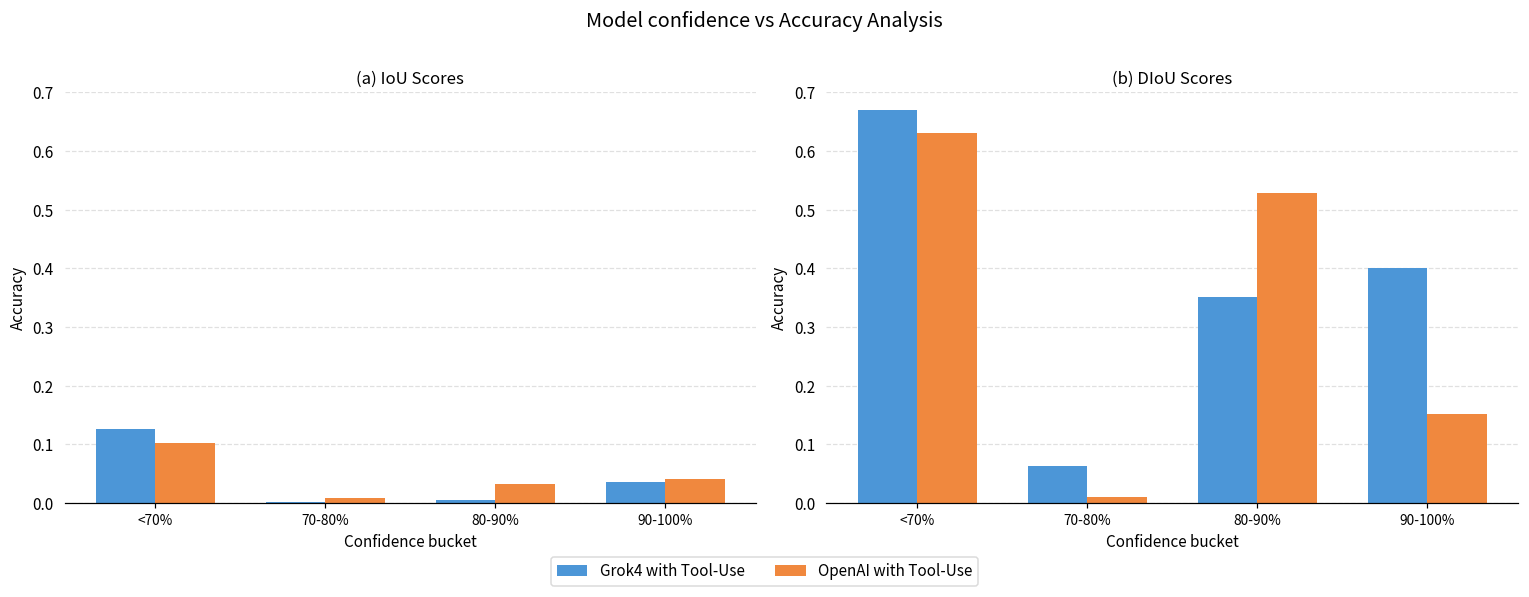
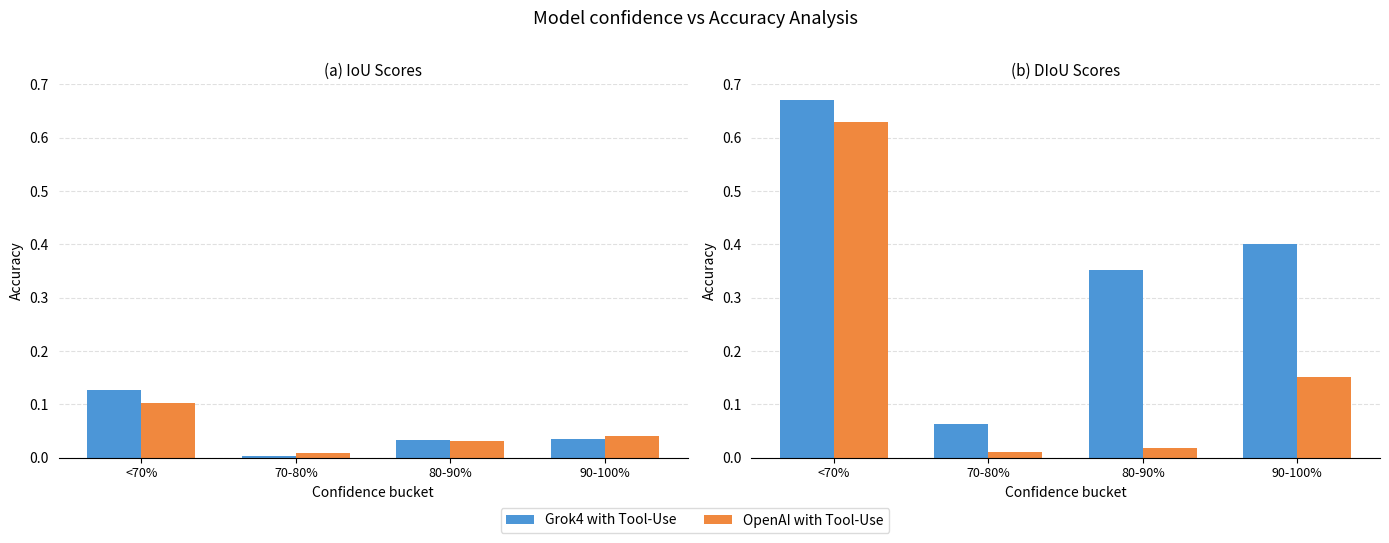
(a) IoU Scores, Grok4 with Tool-Use, 80-90%: 0.01 -> 0.03
(b) DIoU Scores, OpenAI with Tool-Use, 80-90%: 0.53 -> 0.02
